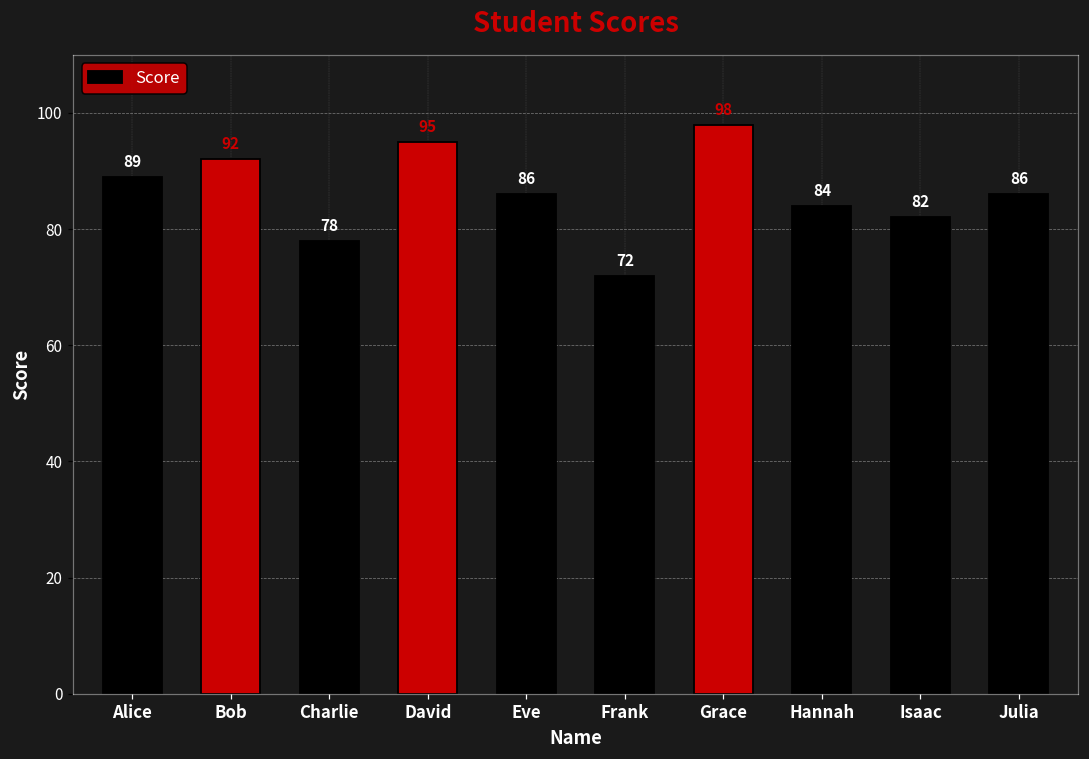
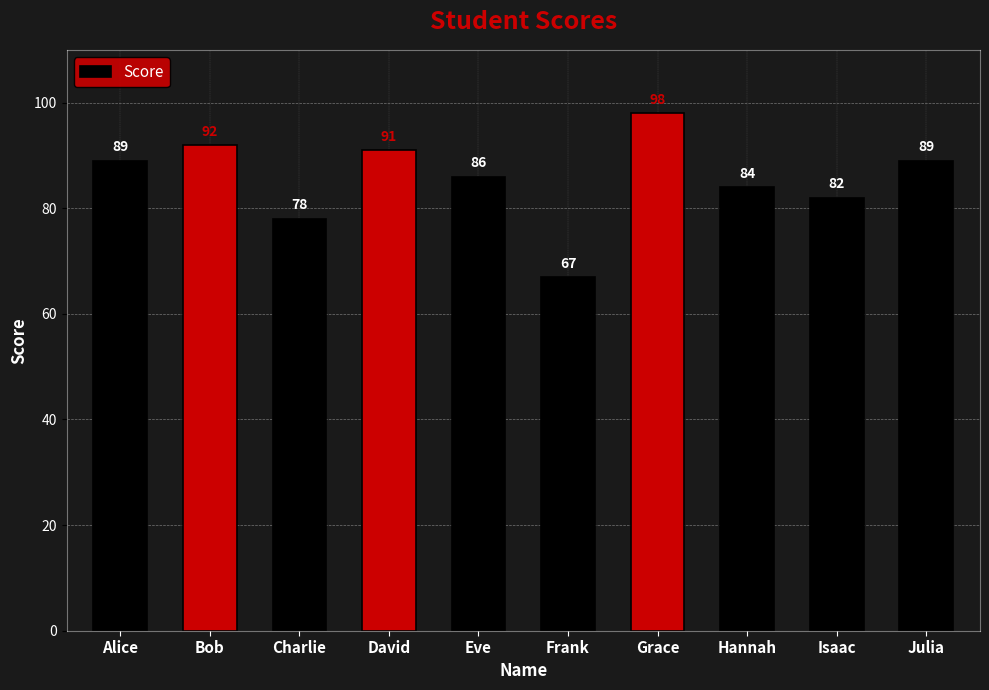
David: 95 -> 91
Frank: 72 -> 67
Julia: 86 -> 89
